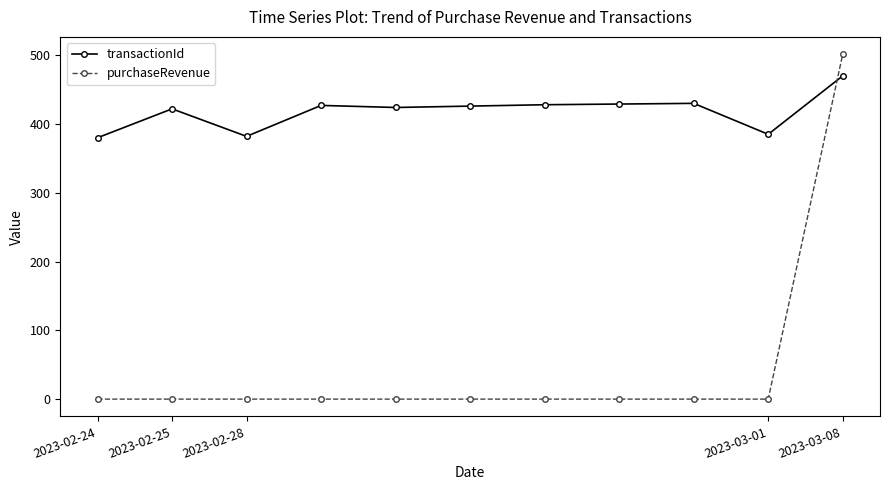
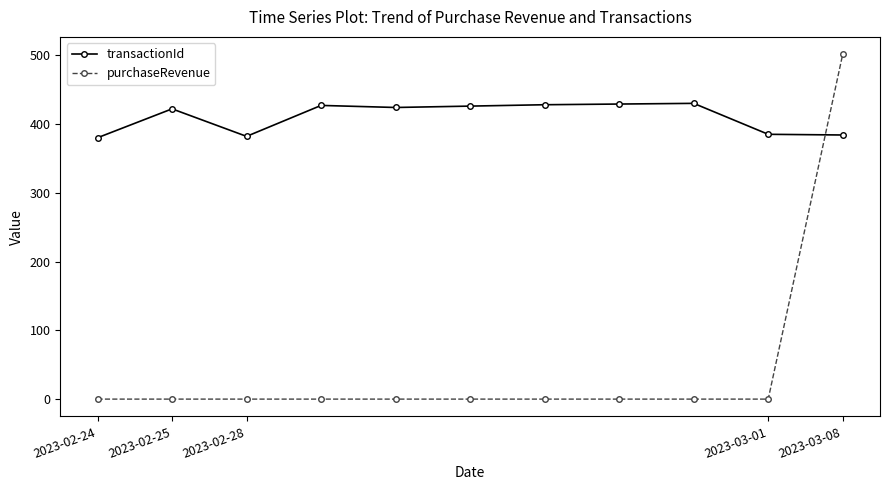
transactionId, 2023-03-08: 470 -> 380
